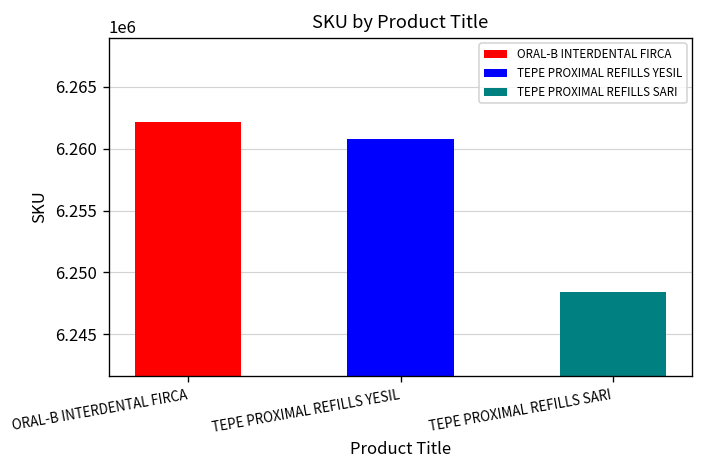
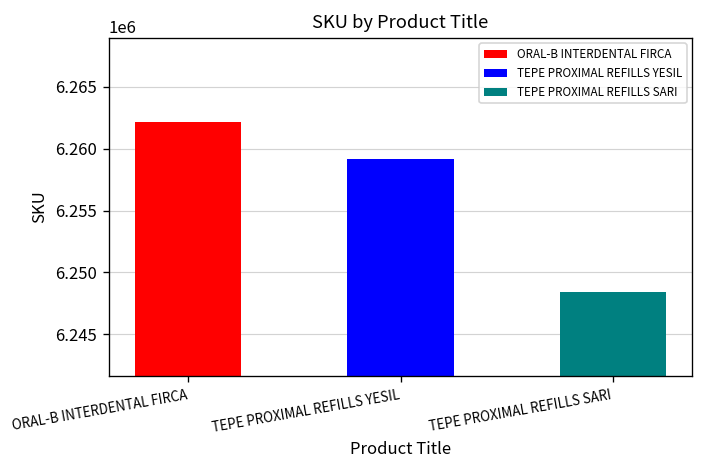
TEPE PROXIMAL REFILLS YESIL: 6260800 -> 6259100
